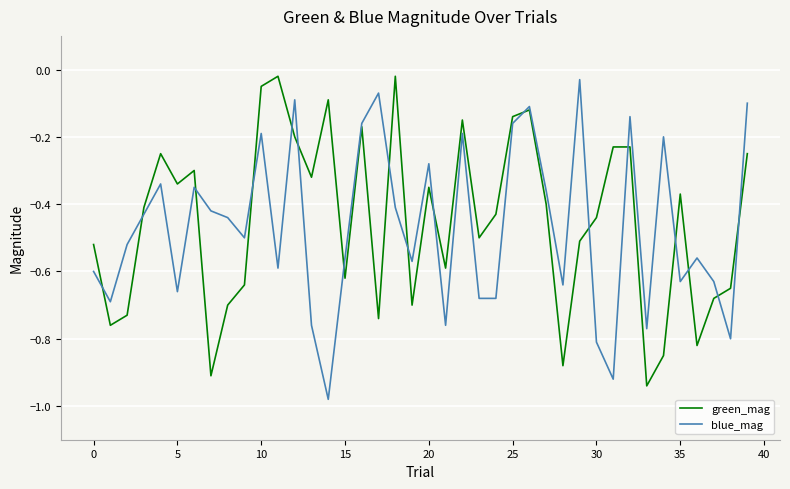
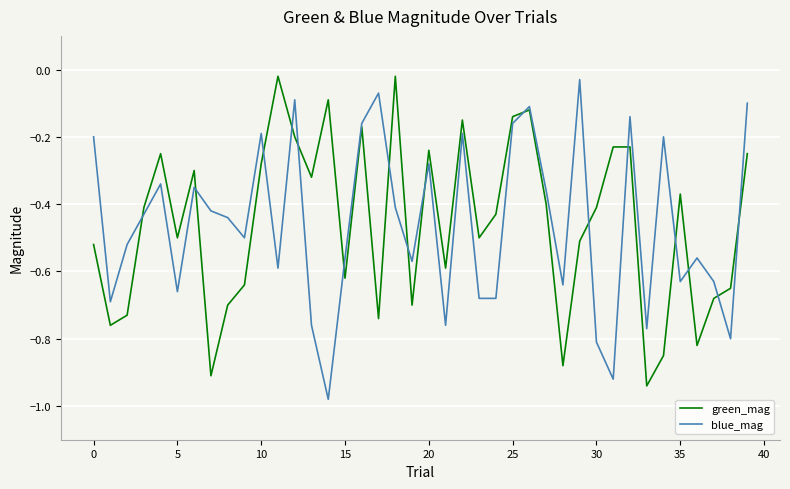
blue_mag, 0: -0.6 -> -0.2
green_mag, 5: -0.34 -> -0.50
green_mag, 10: -0.05 -> -0.28
green_mag, 20: -0.35 -> -0.24
green_mag, 30: -0.44 -> -0.41
